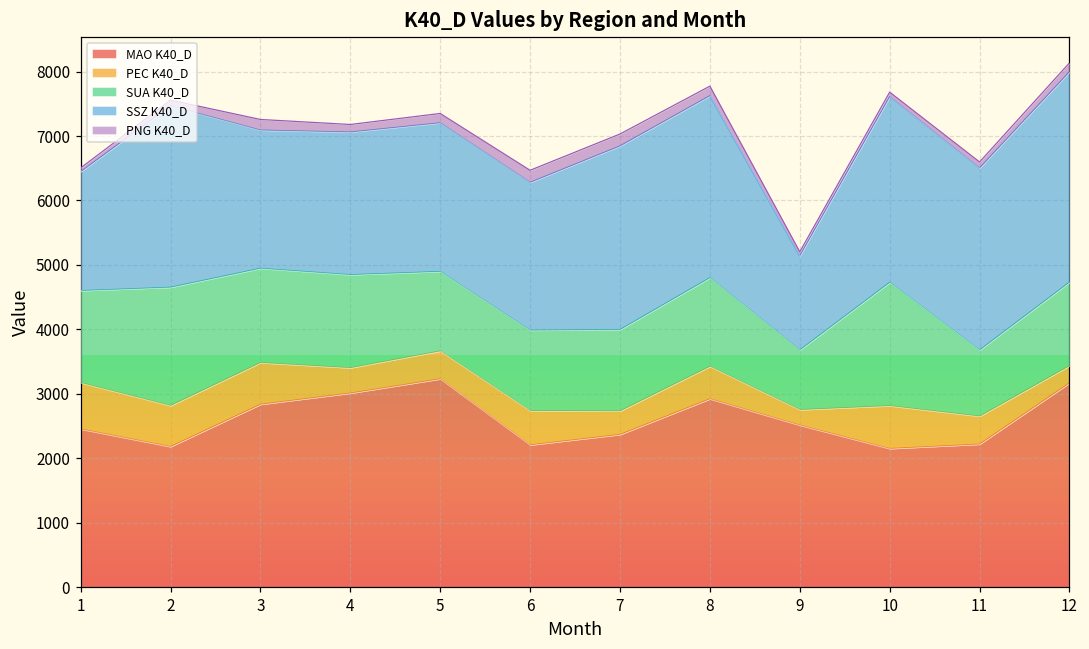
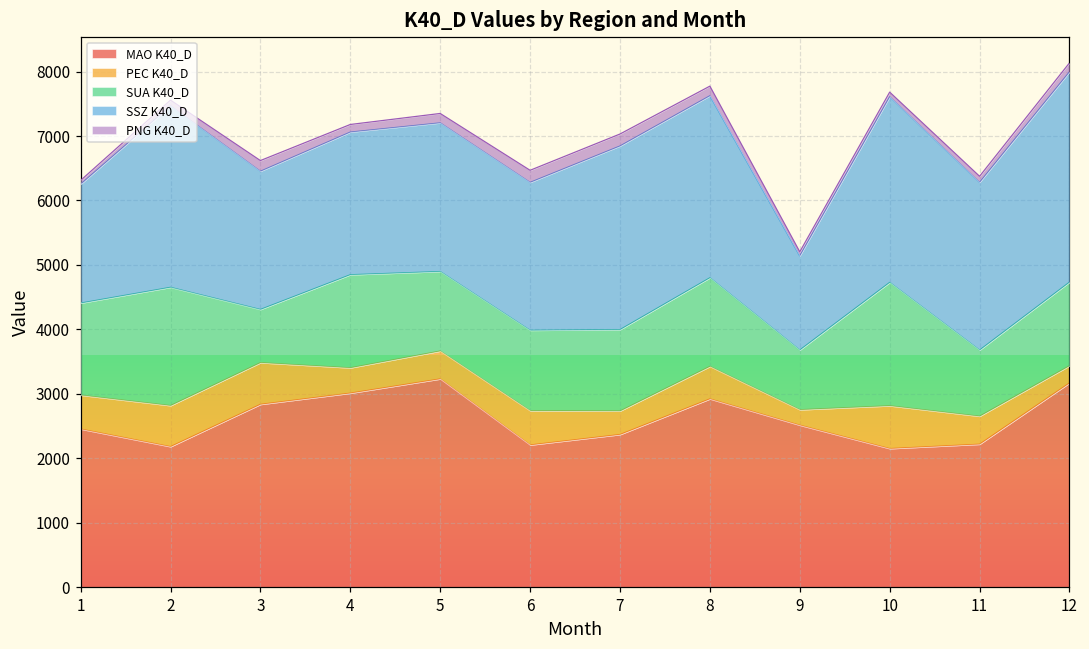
PEC K40_D, 1: 700 -> 500
SUA K40_D, 3: 1500 -> 800
SSZ K40_D, 11: 2800 -> 2600
